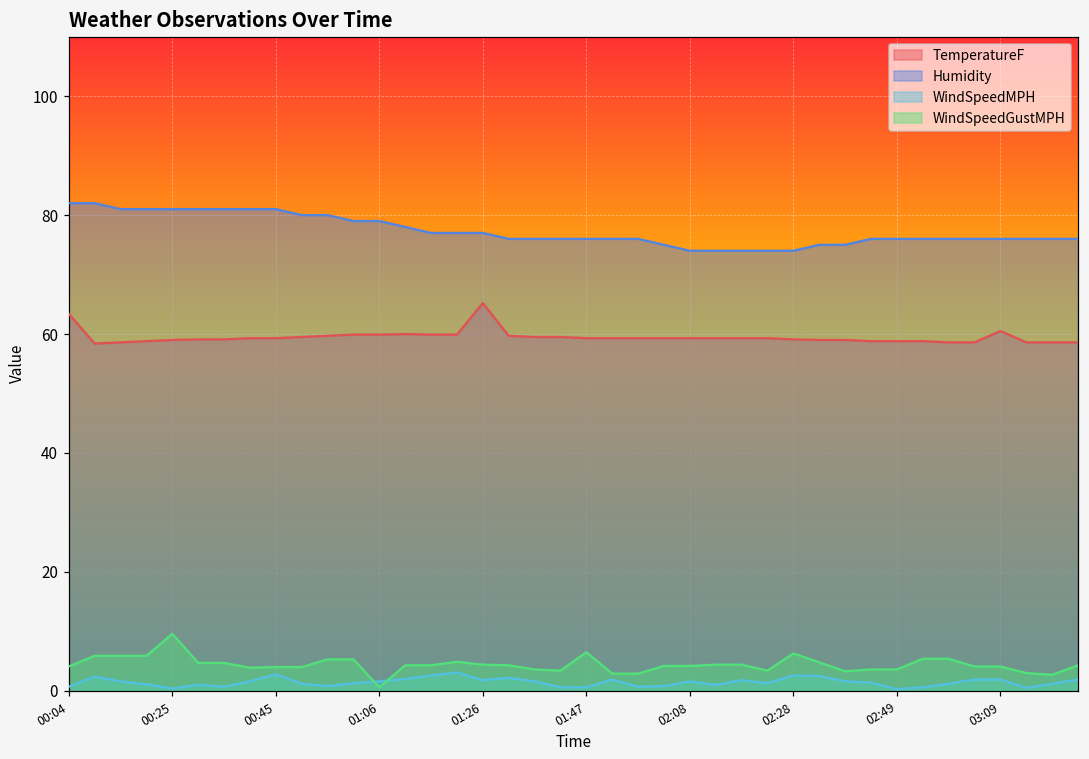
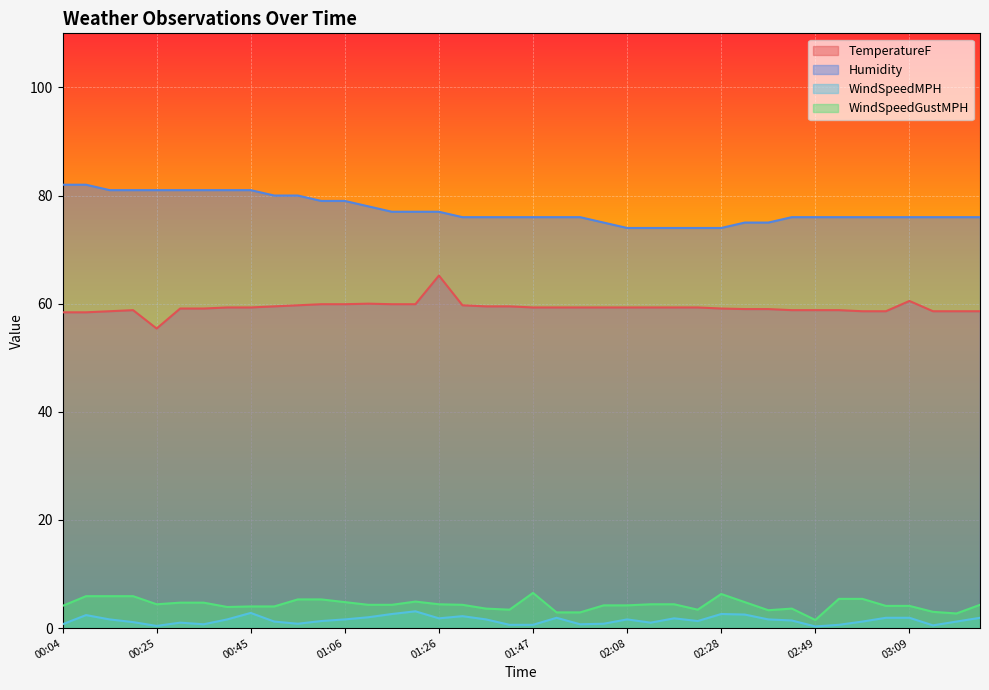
TemperatureF, 00:04: 63 -> 58
TemperatureF, 00:25: 59 -> 55
WindSpeedGustMPH, 00:25: 10 -> 4
WindSpeedGustMPH, 01:06: 1 -> 5
WindSpeedGustMPH, 02:49: 4 -> 2
